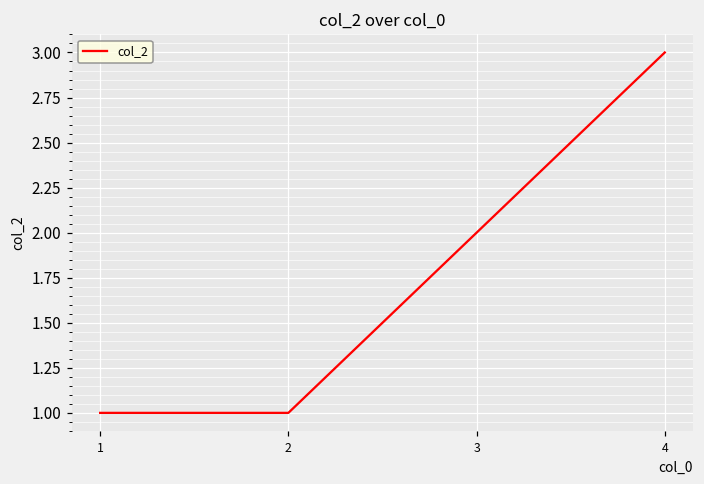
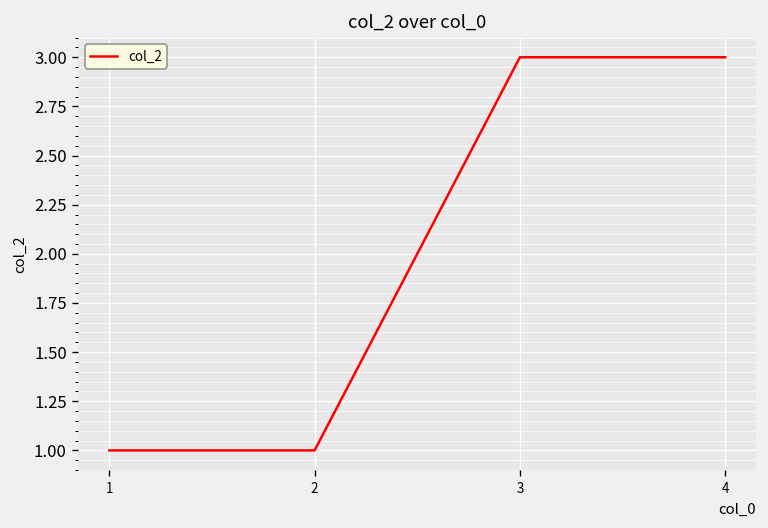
3: 2 -> 3
